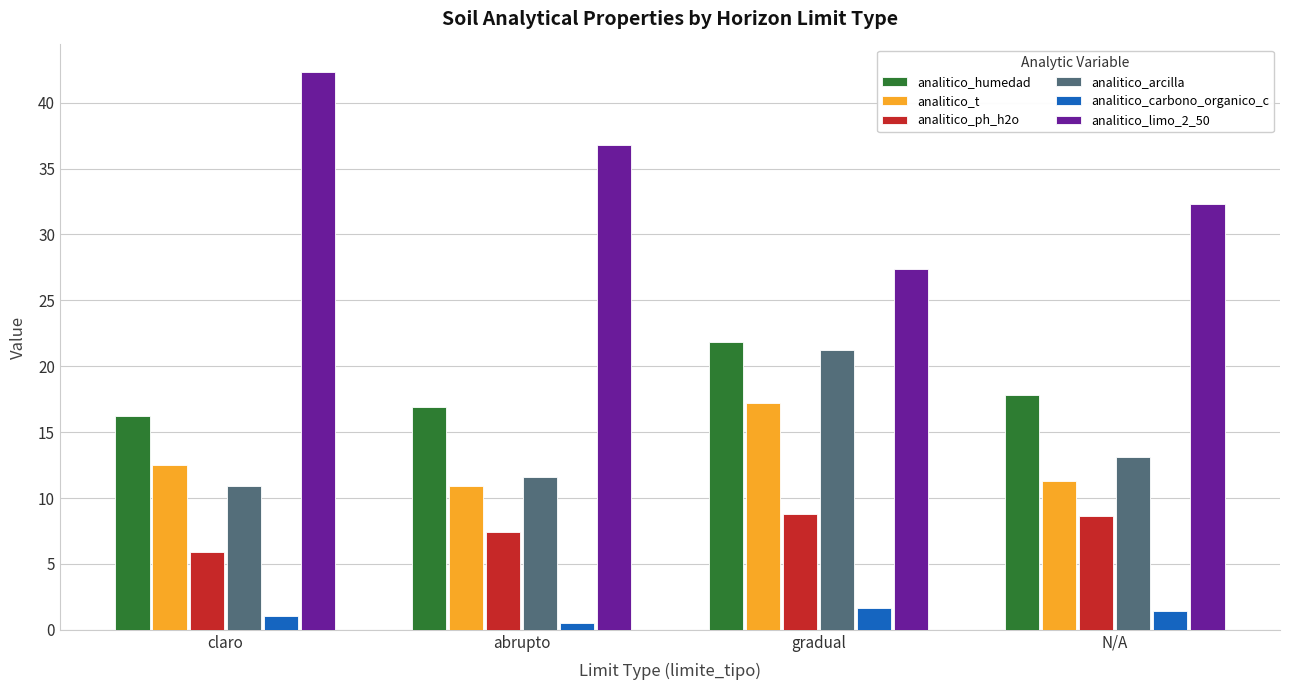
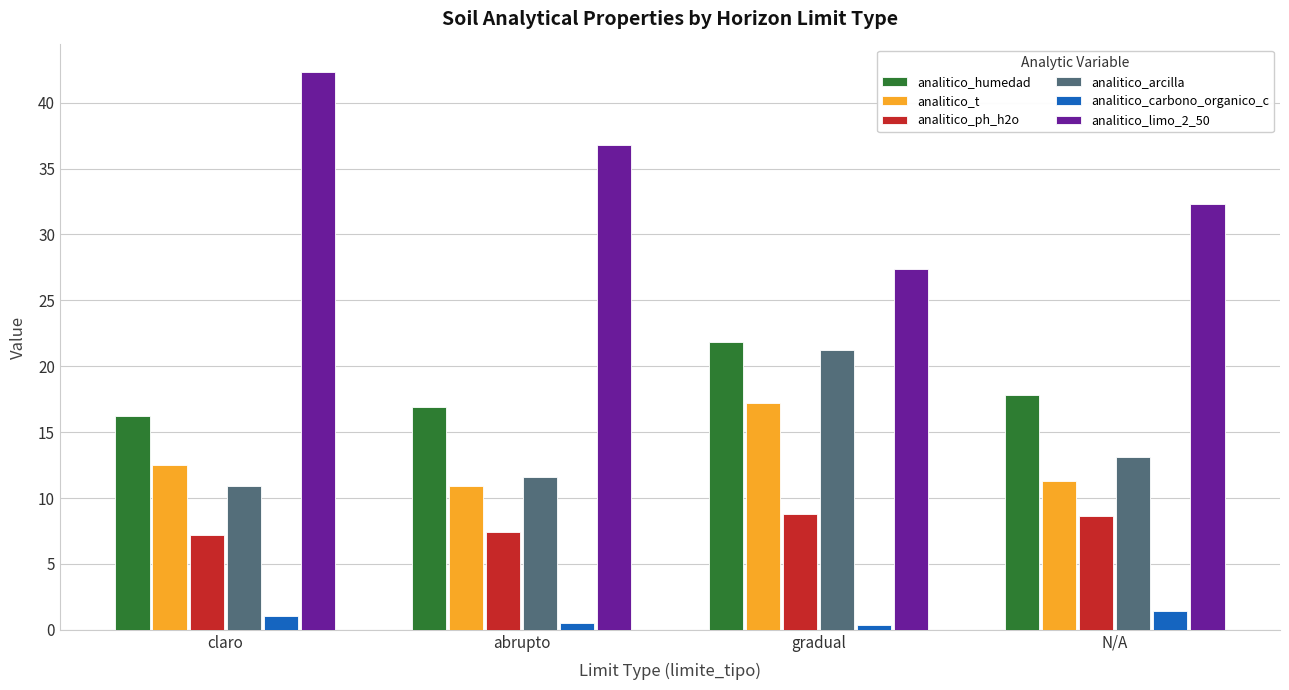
analitico_ph_h2o, claro: 5.9 -> 7.2
analitico_carbono_organico_c, gradual: 1.6 -> 0.3
